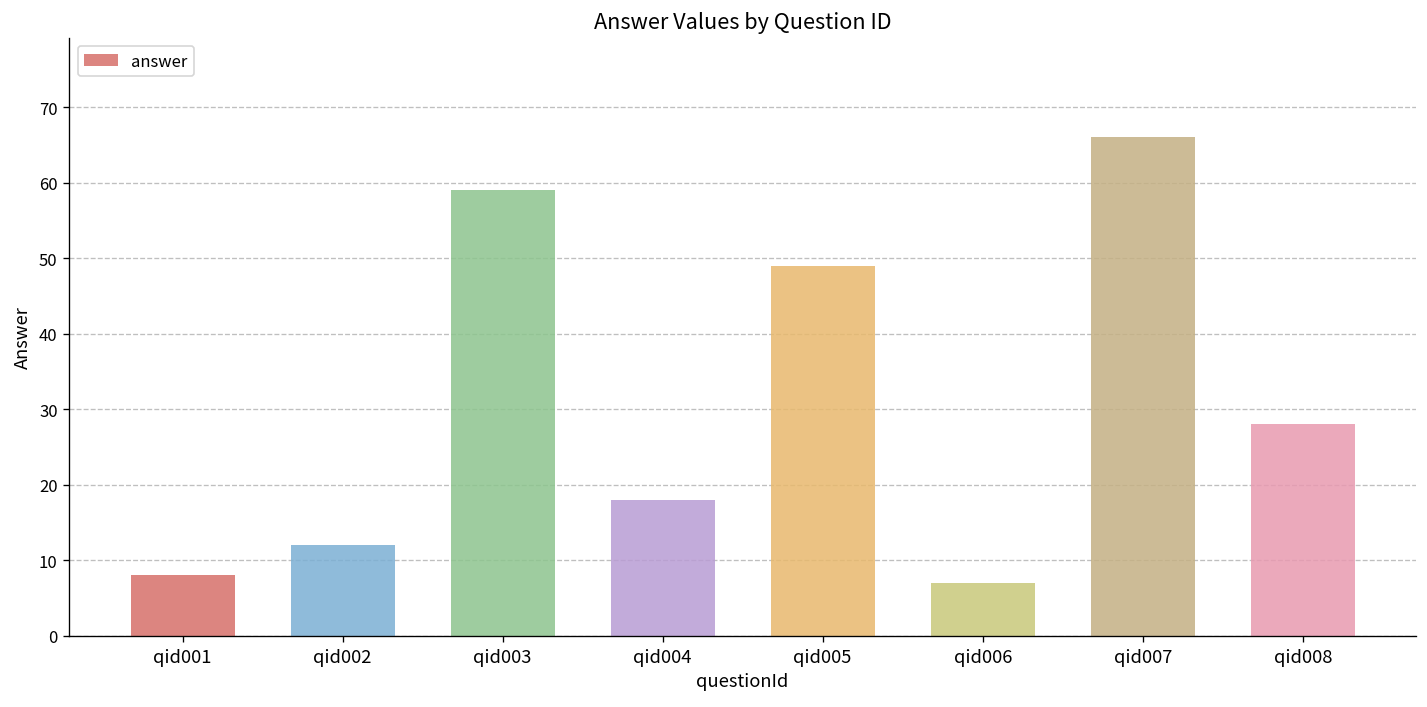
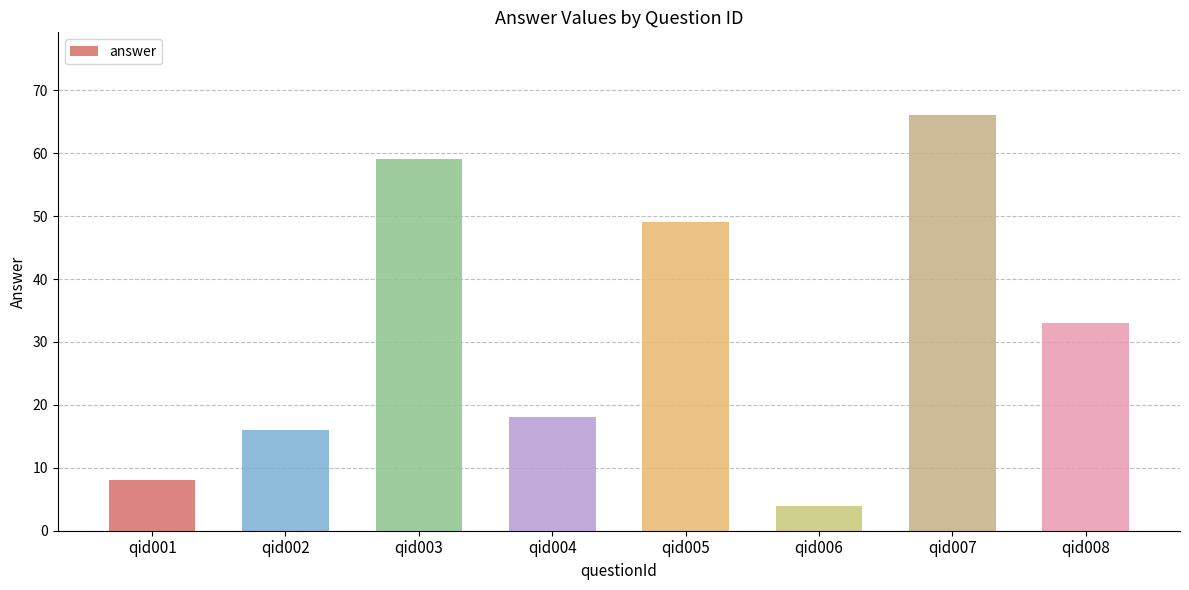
qid002: 12 -> 16
qid006: 7 -> 4
qid008: 28 -> 33
